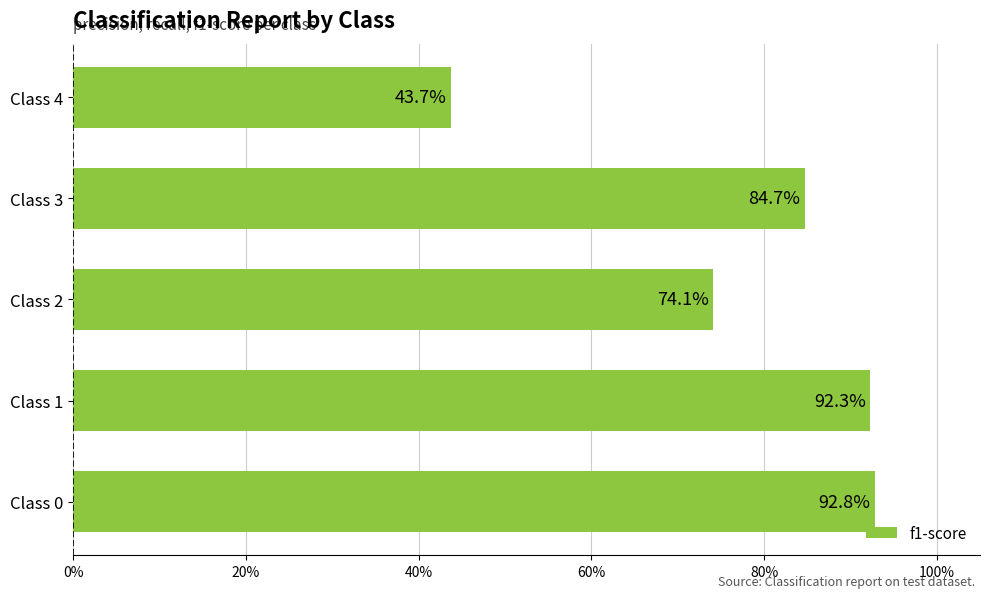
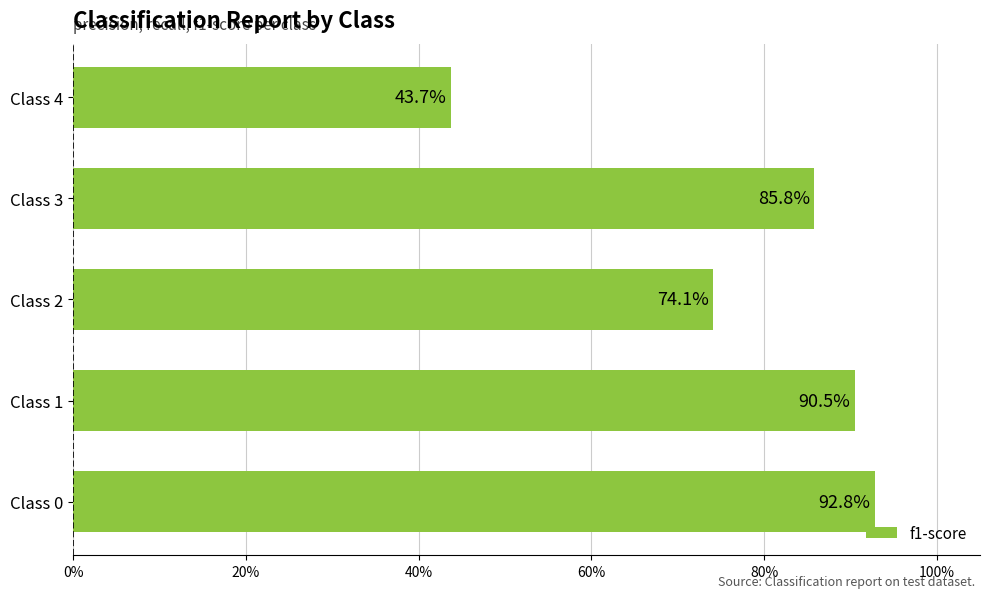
Class 3: 84.7% -> 85.8%
Class 1: 92.3% -> 90.5%
